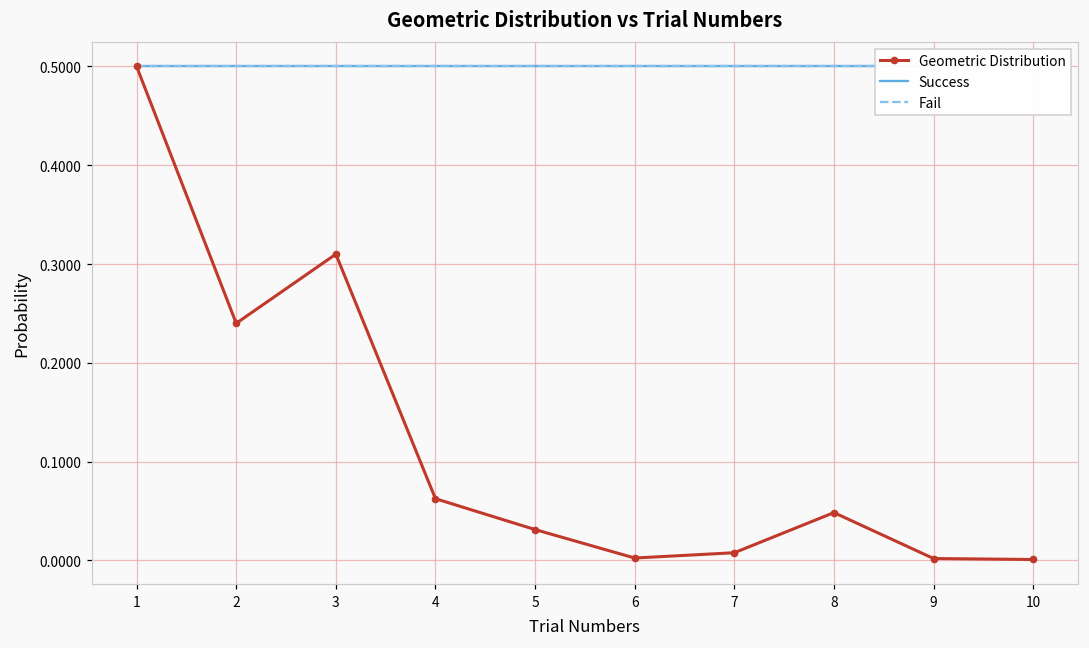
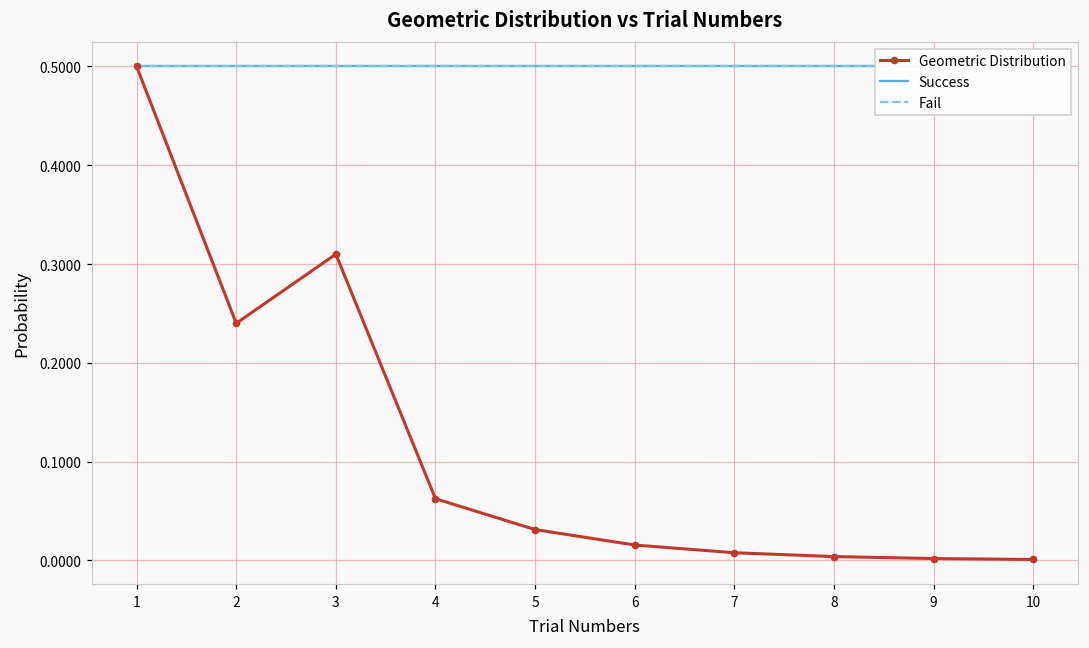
Geometric Distribution, 6: 0.00 -> 0.02
Geometric Distribution, 8: 0.05 -> 0.00
